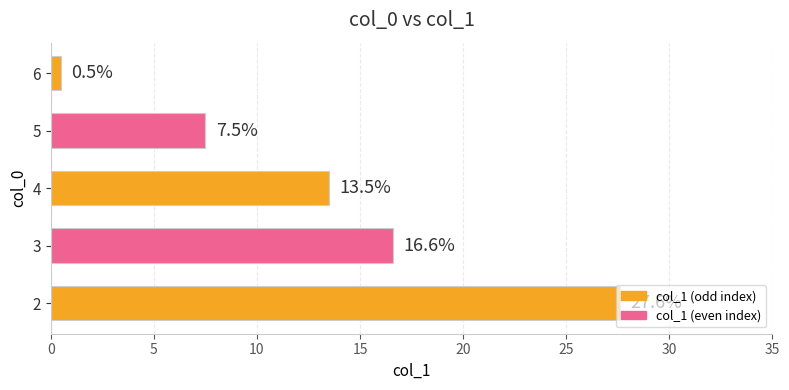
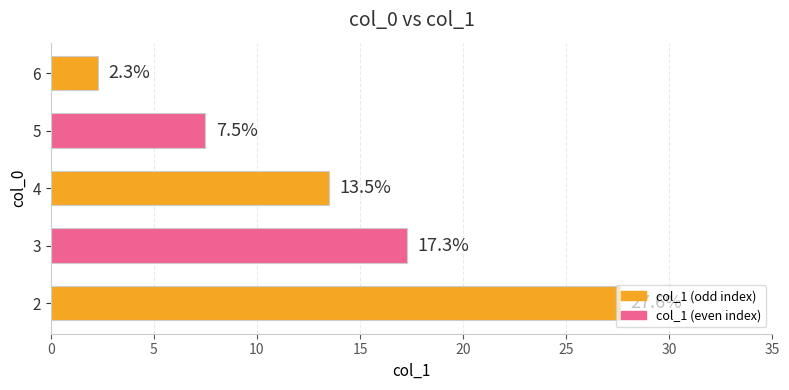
6: 0.5% -> 2.3%
3: 16.6% -> 17.3%
